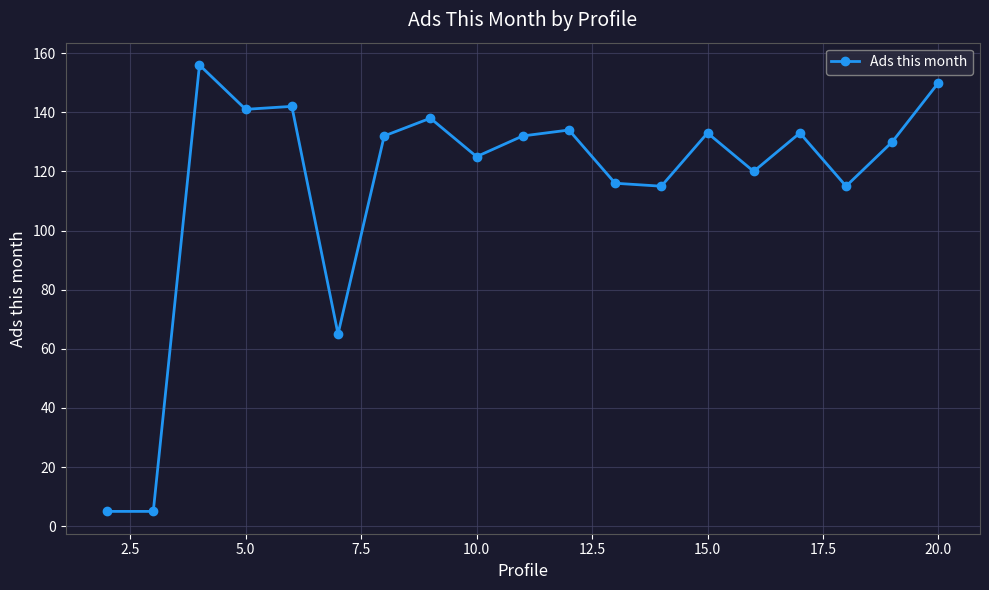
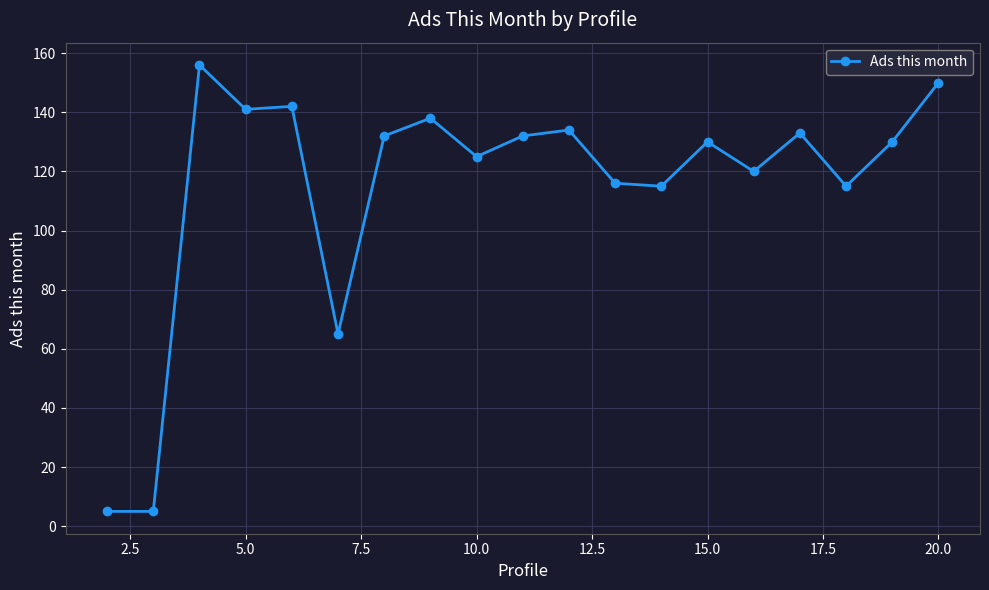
15.0: 133 -> 130
